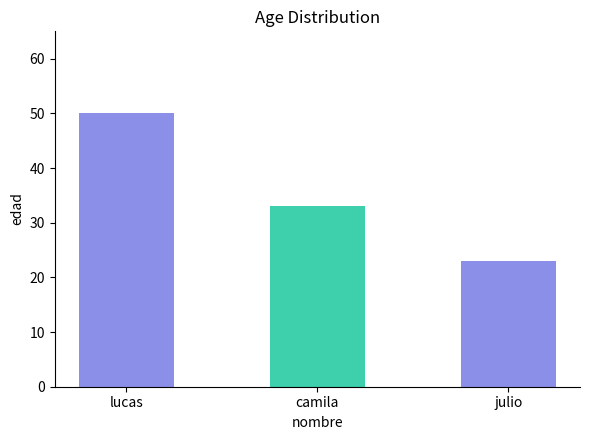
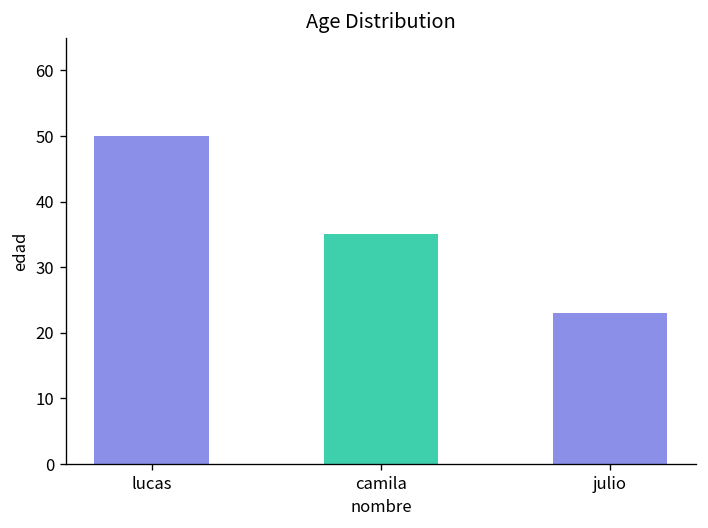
camila: 33 -> 35
